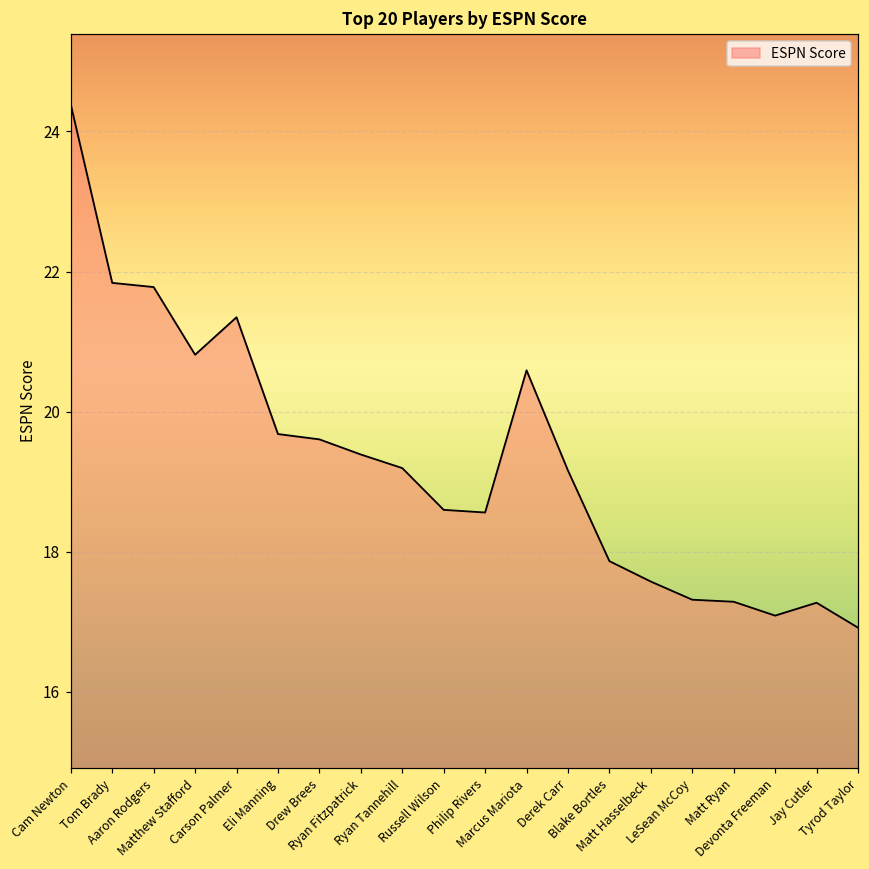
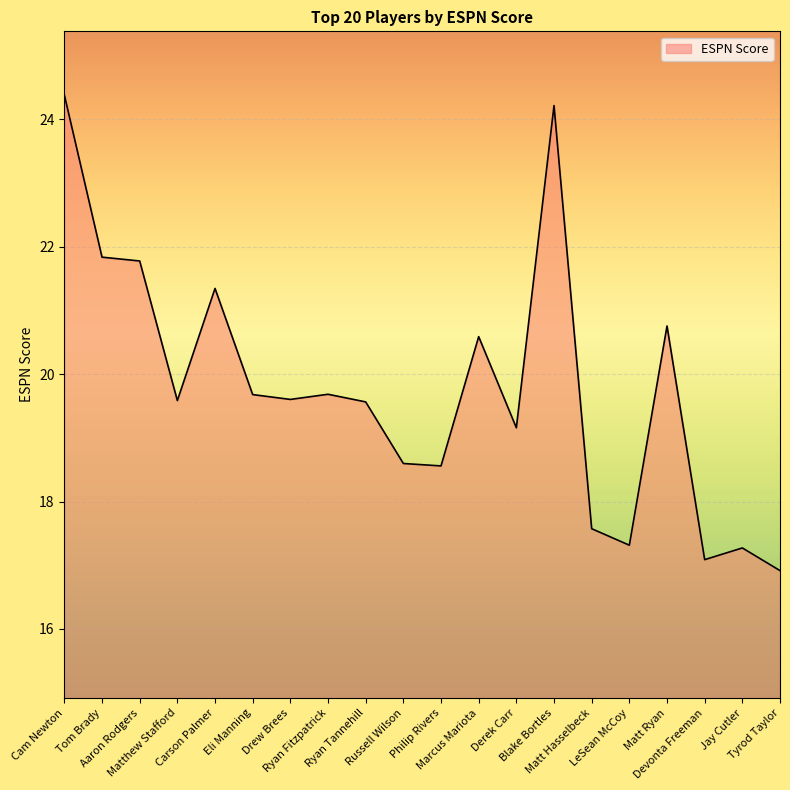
Matthew Stafford: 20.8 -> 19.6
Ryan Fitzpatrick: 19.4 -> 19.7
Ryan Tannehill: 19.2 -> 19.6
Blake Bortles: 17.9 -> 24.2
Matt Ryan: 17.3 -> 20.8
